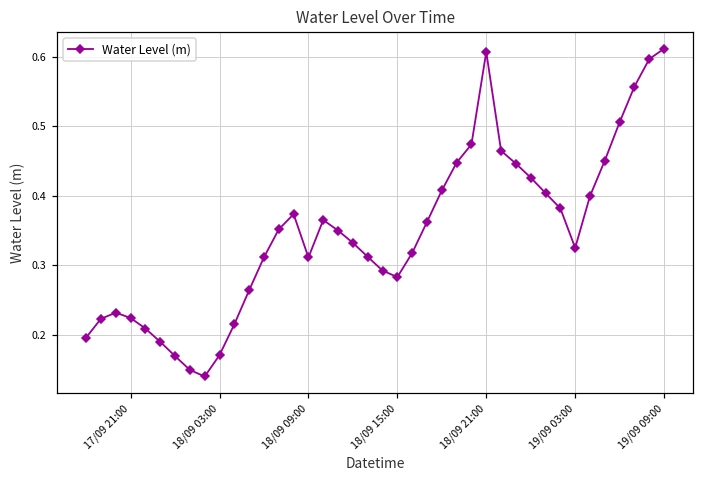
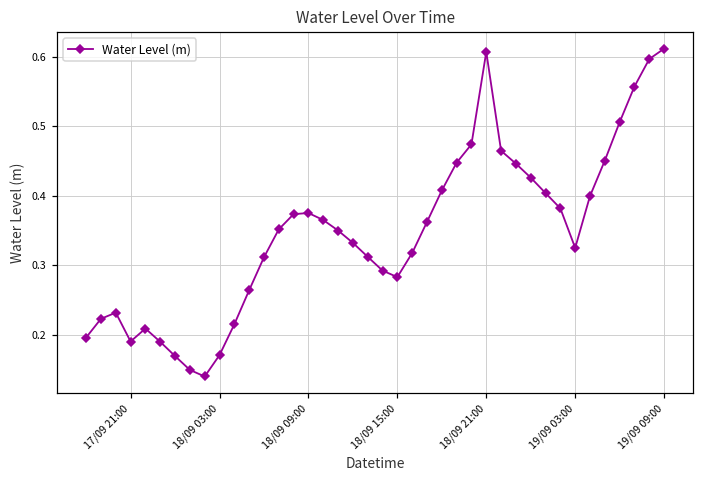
17/09 21:00: 0.22 -> 0.19
18/09 09:00: 0.31 -> 0.38
